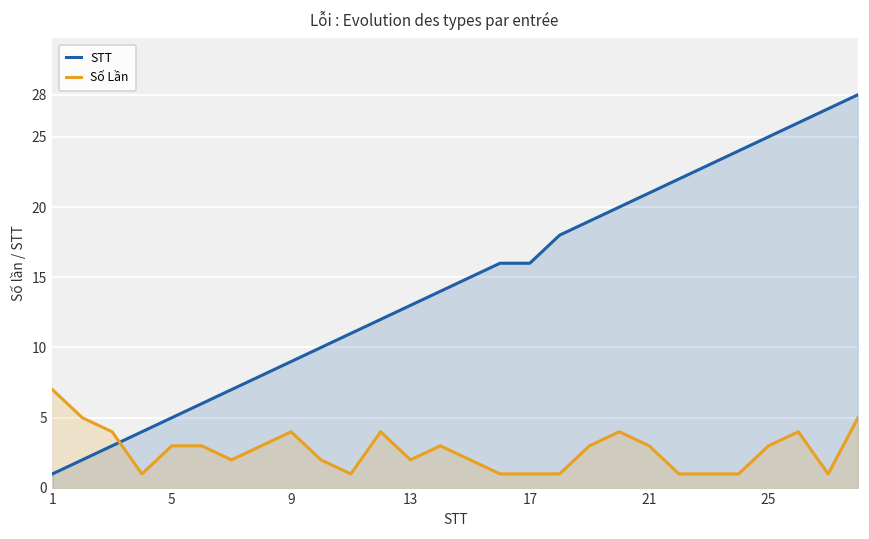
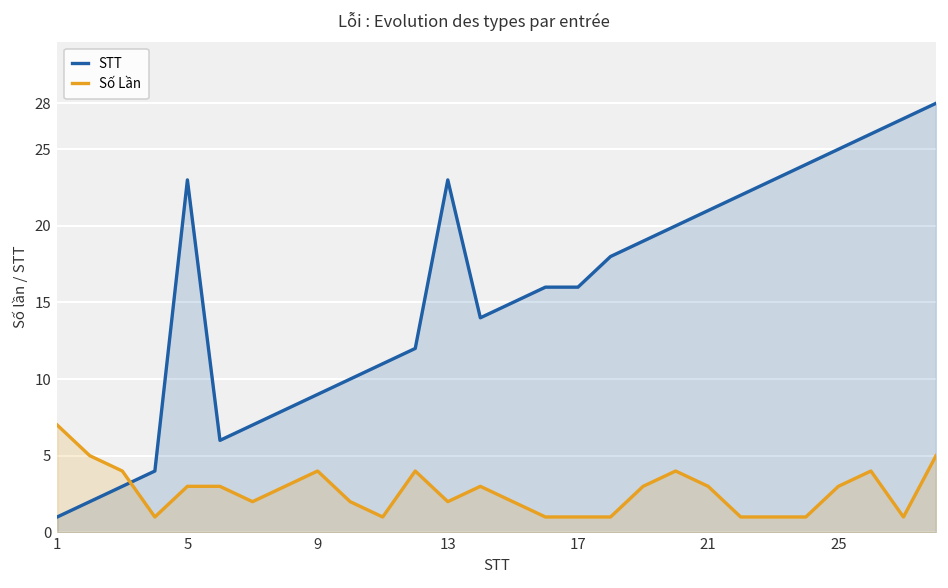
STT, 5: 5 -> 23
STT, 13: 13 -> 23
